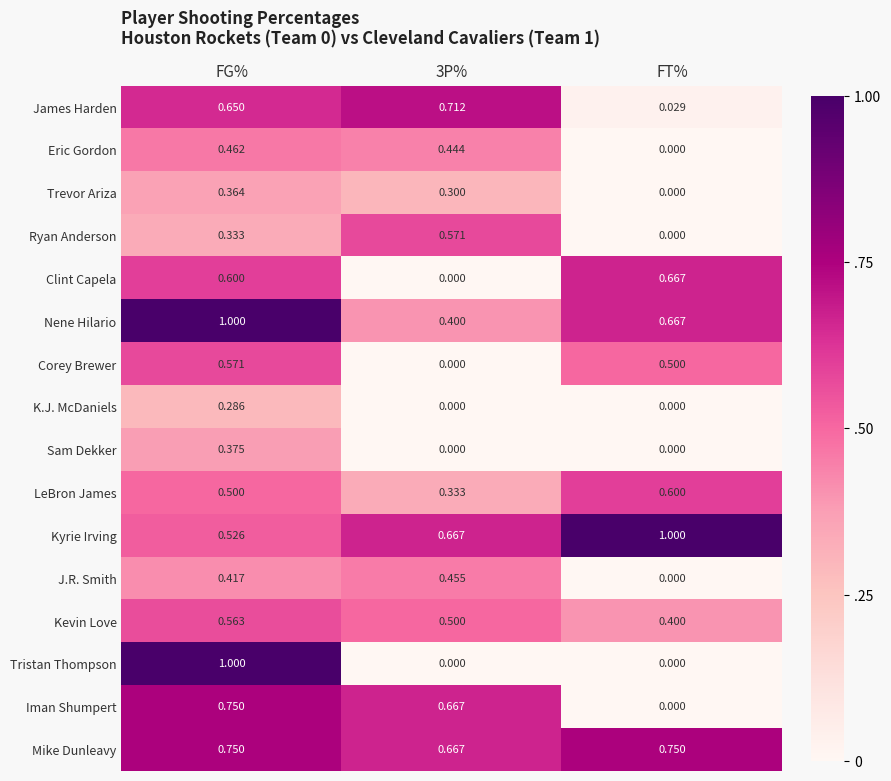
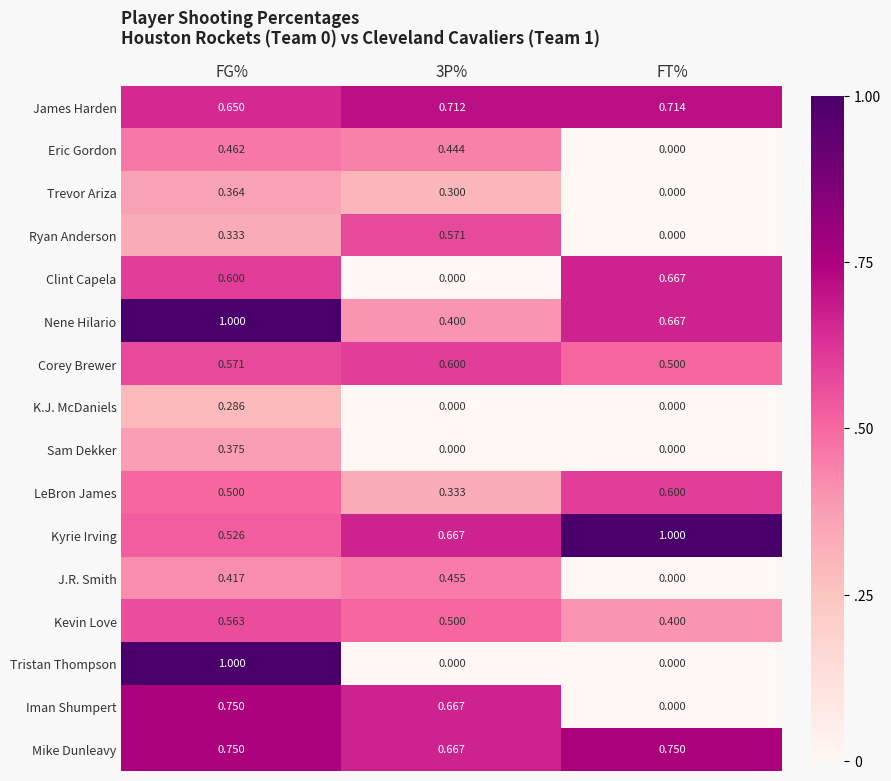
James Harden, FT%: 0.029 -> 0.714
Corey Brewer, 3P%: 0.000 -> 0.600
